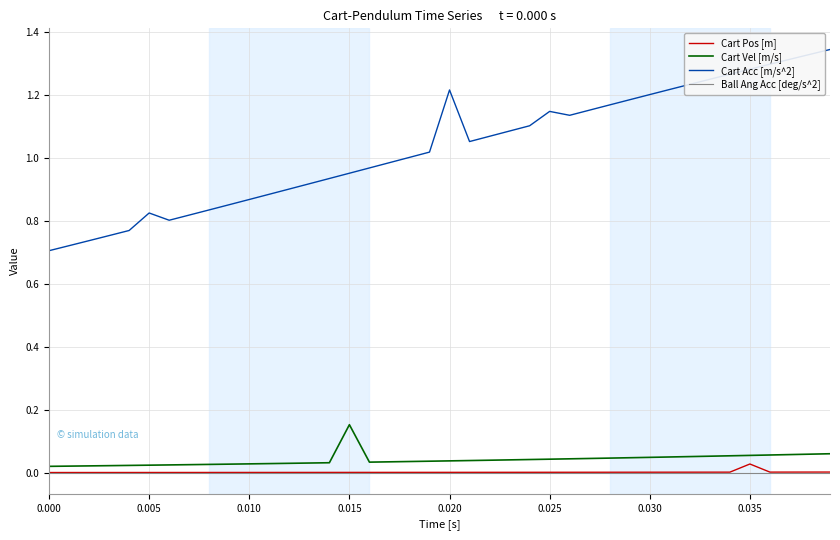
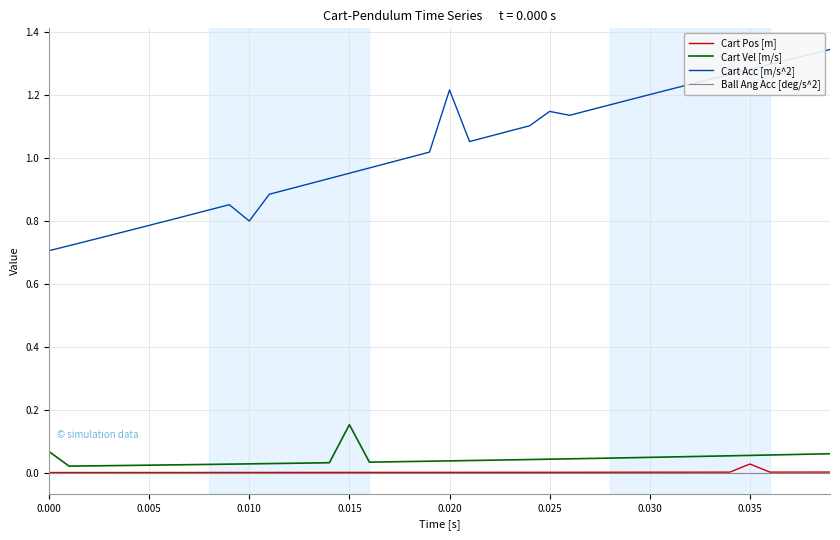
Cart Vel [m/s], 0.000: 0.02 -> 0.07
Cart Acc [m/s^2], 0.005: 0.82 -> 0.79
Cart Acc [m/s^2], 0.010: 0.87 -> 0.80
